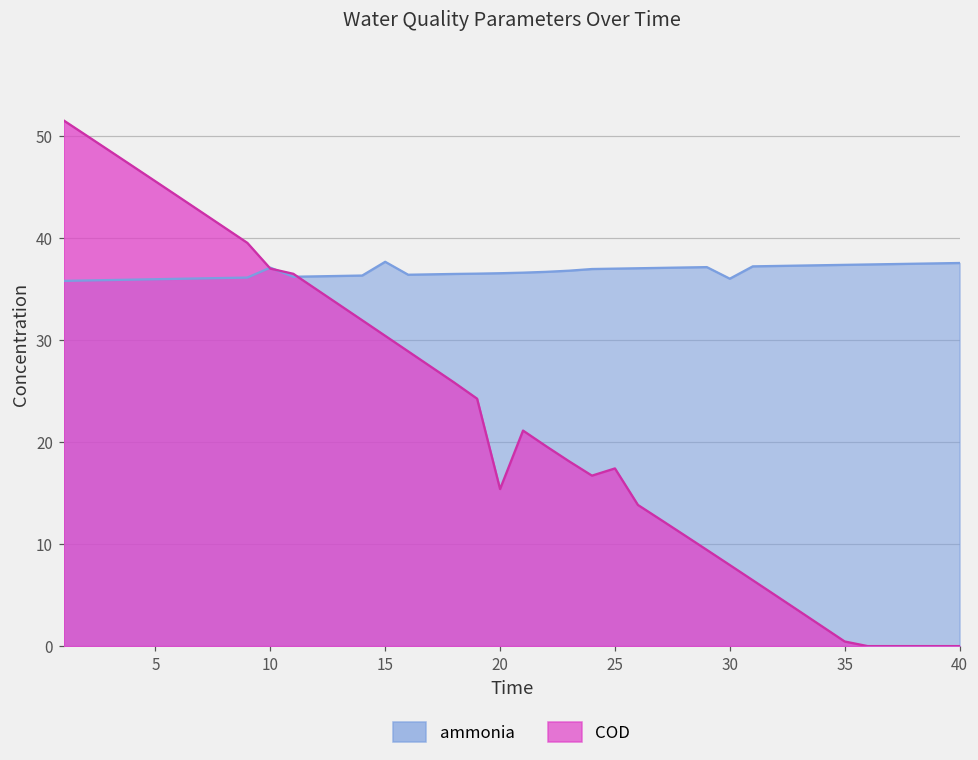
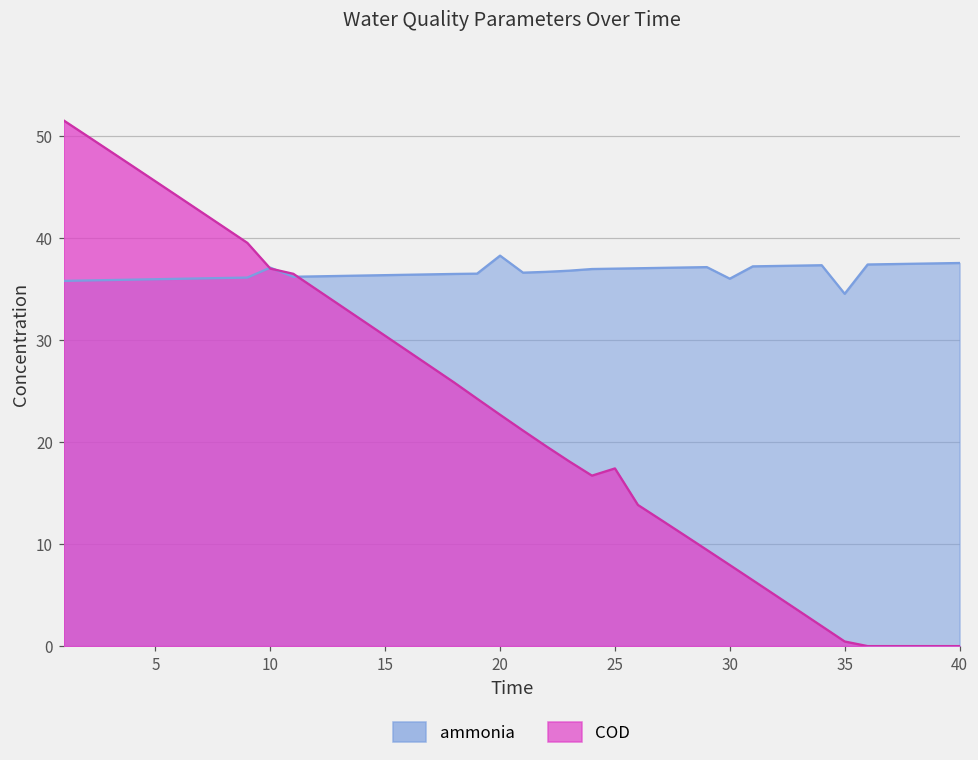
ammonia, 15: 38 -> 36
ammonia, 20: 37 -> 38
COD, 20: 15 -> 23
ammonia, 35: 37 -> 35
